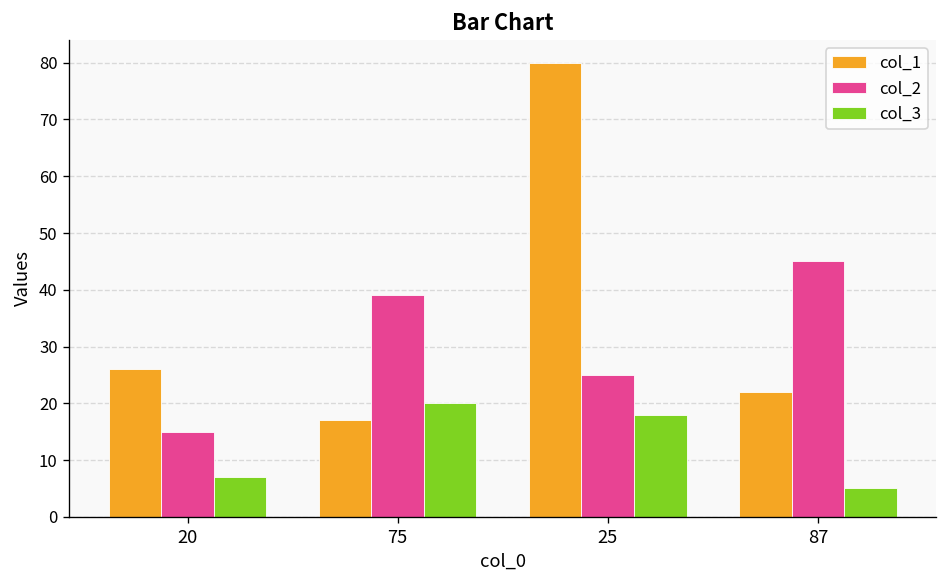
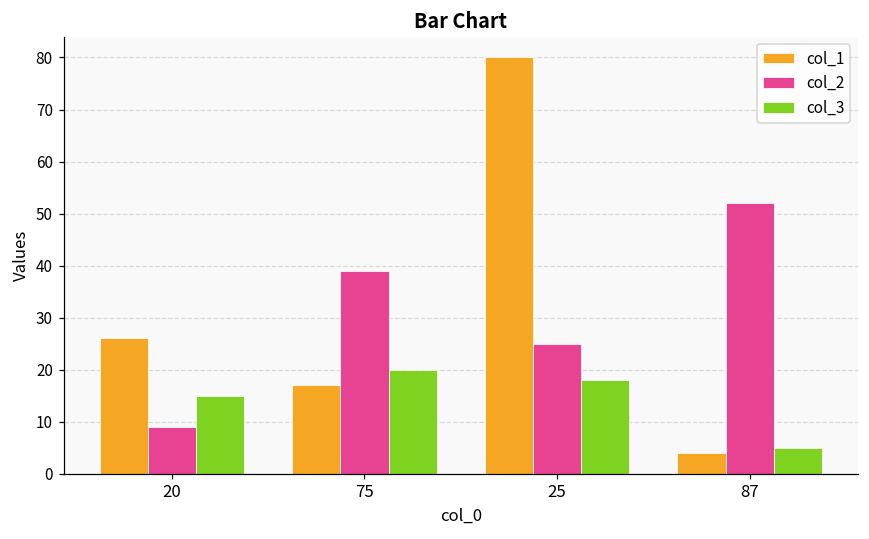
col_2, 20: 15 -> 9
col_3, 20: 7 -> 15
col_1, 87: 22 -> 4
col_2, 87: 45 -> 52
